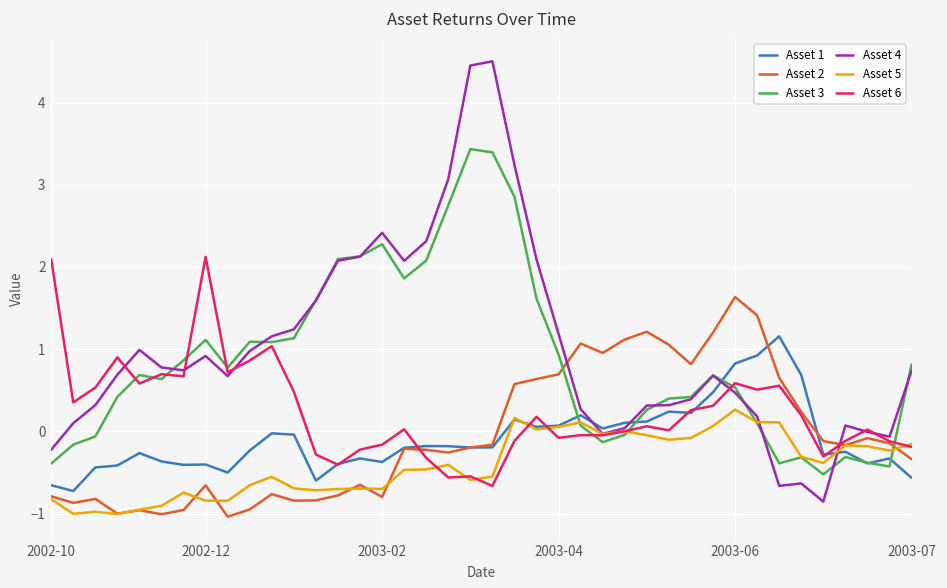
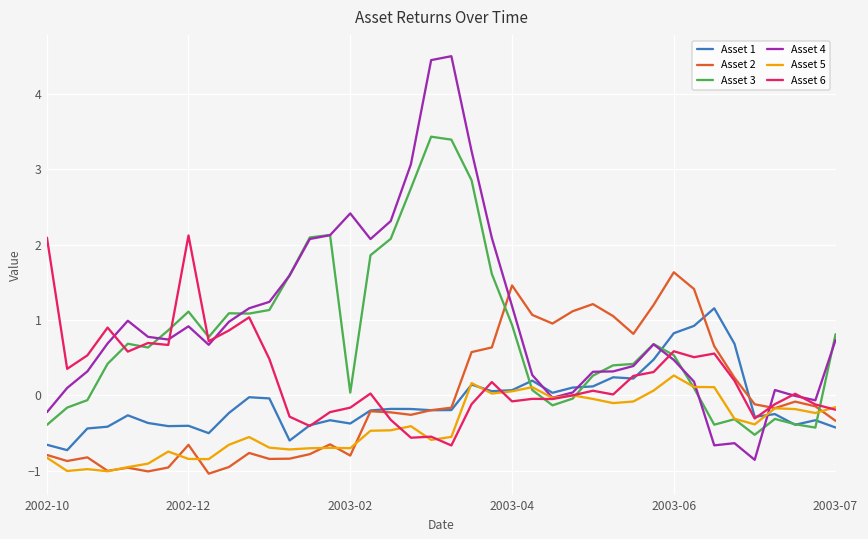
Asset 3, 2003-02: 2.3 -> 0.0
Asset 2, 2003-04: 0.7 -> 1.5
Asset 1, 2003-07: -0.6 -> -0.4
